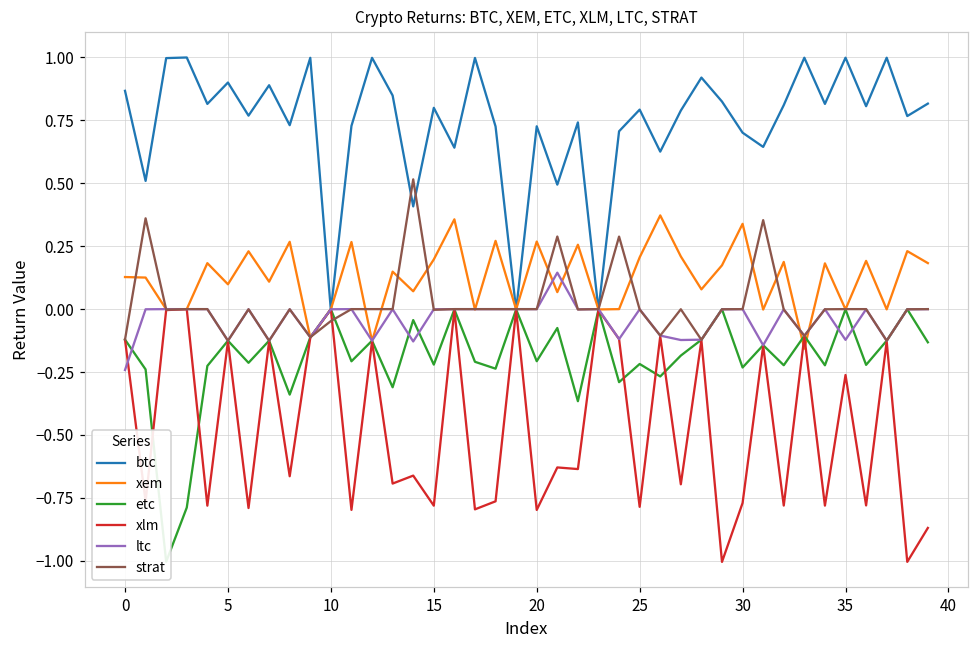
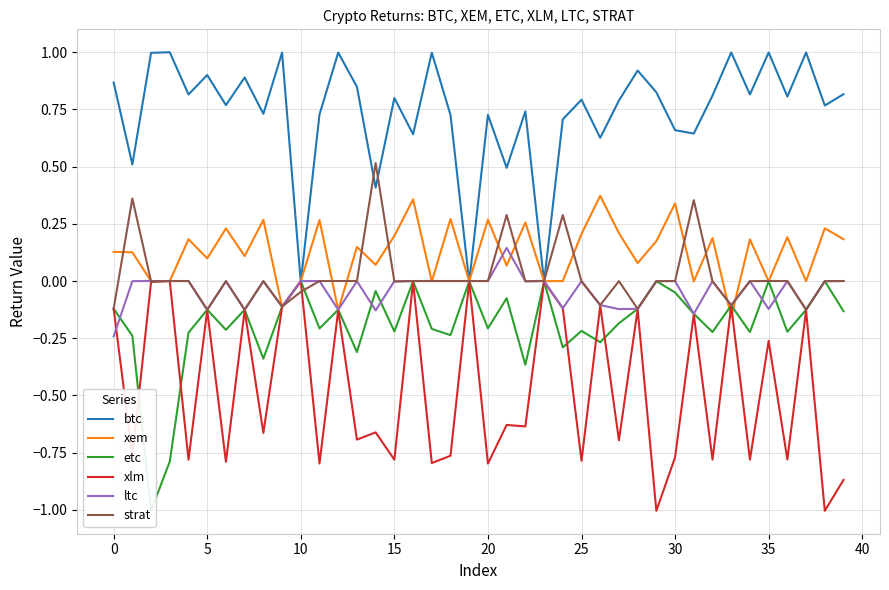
btc, 30: 0.70 -> 0.66
etc, 30: -0.23 -> -0.05
